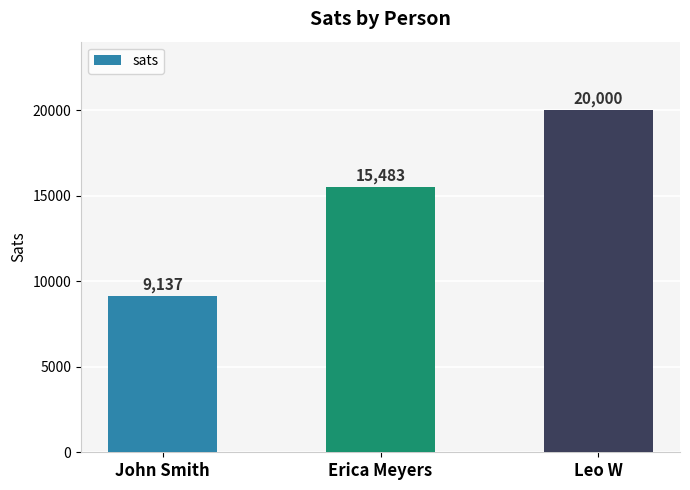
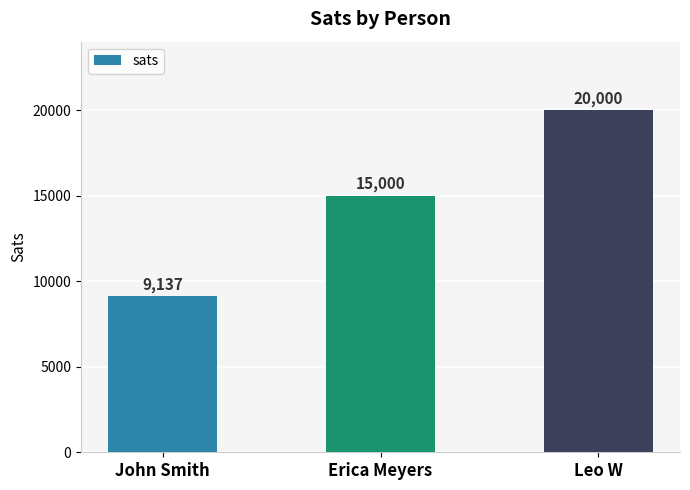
Erica Meyers: 15,483 -> 15,000
